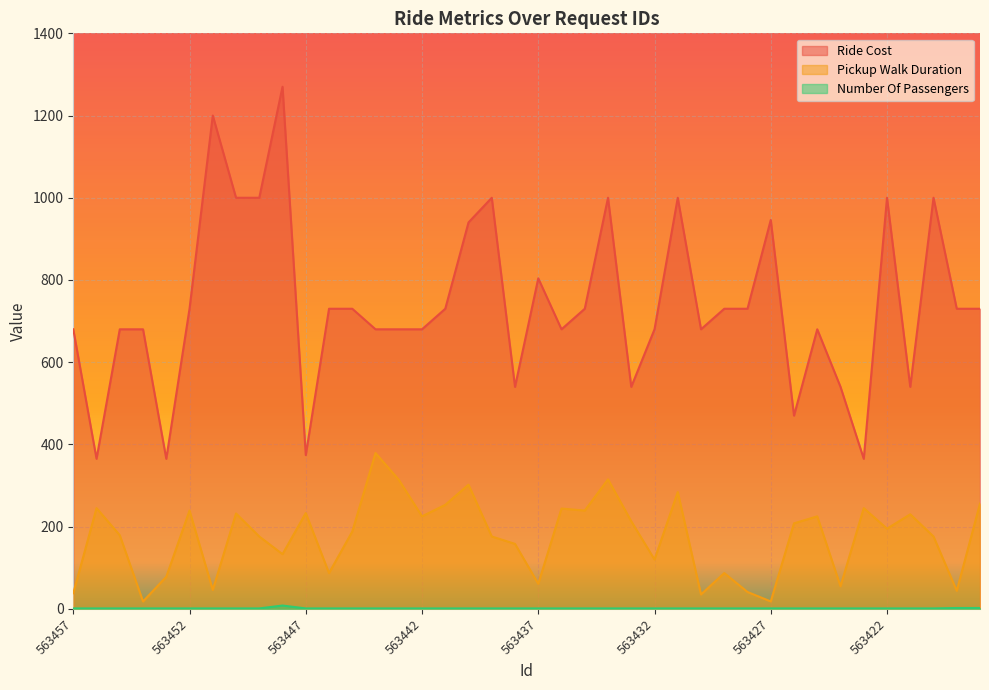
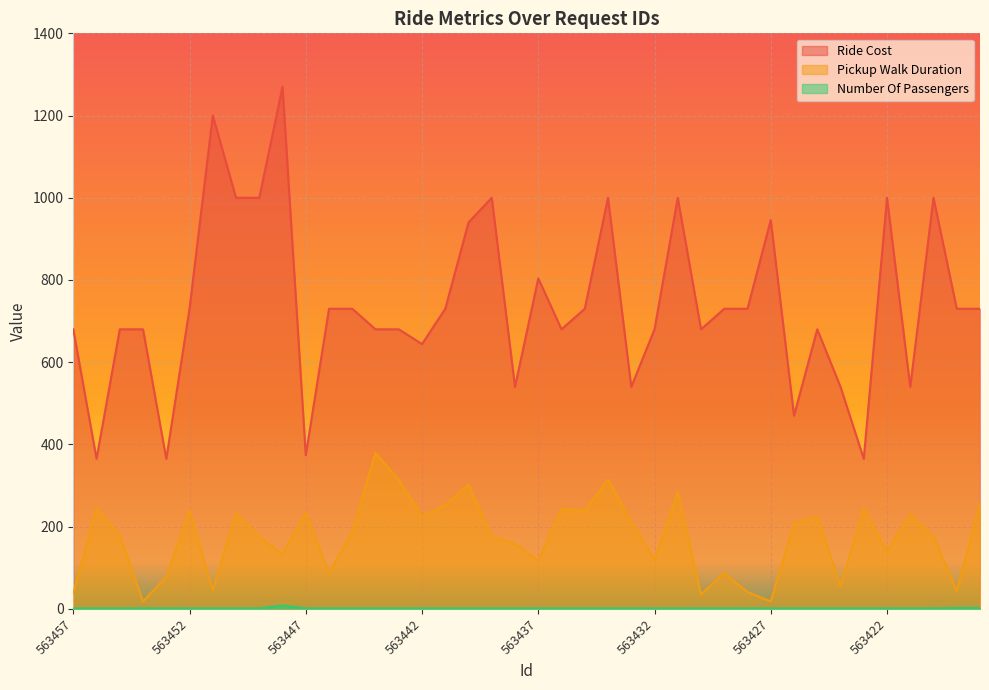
Ride Cost, 563442: 680 -> 640
Pickup Walk Duration, 563437: 60 -> 120
Pickup Walk Duration, 563422: 200 -> 140
